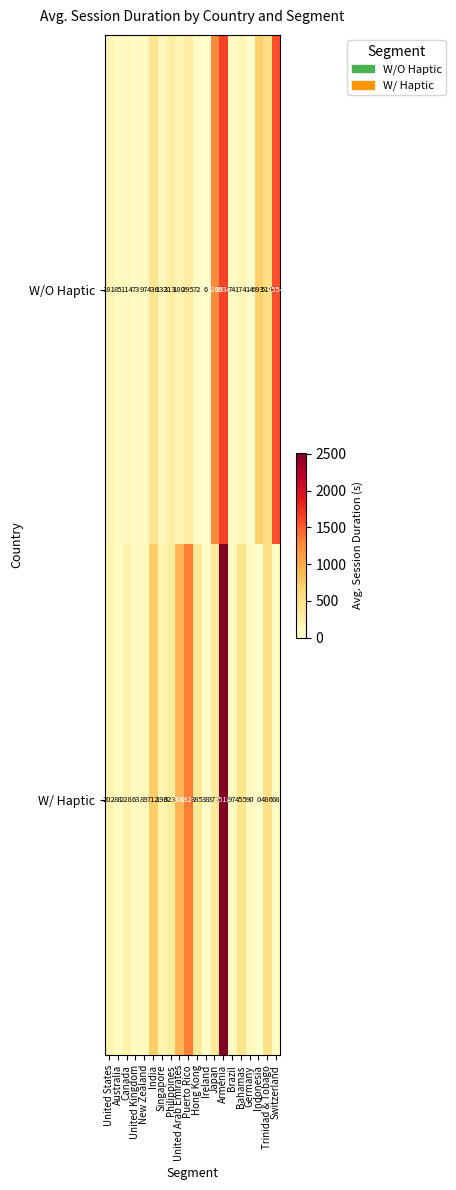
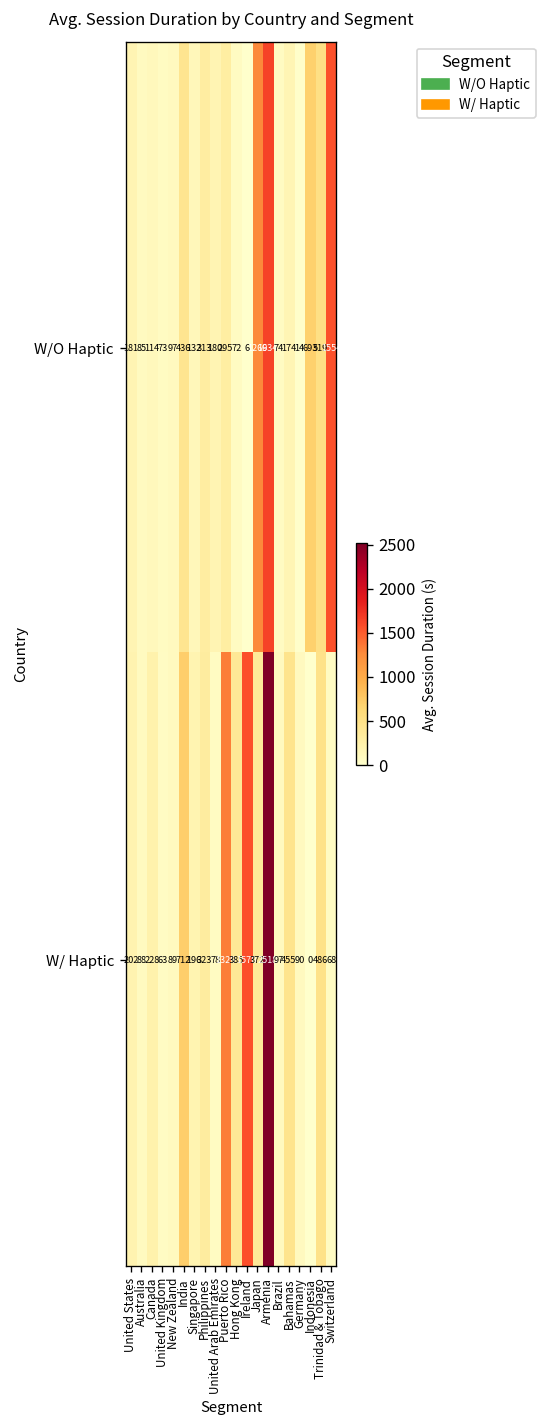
W/ Haptic, United Arab Emirates: 900 -> 78
W/ Haptic, Ireland: 38 -> 1570
